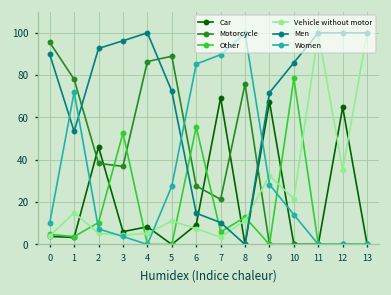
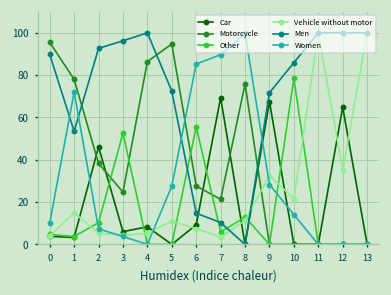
Motorcycle, 3: 37 -> 25
Motorcycle, 5: 89 -> 95
